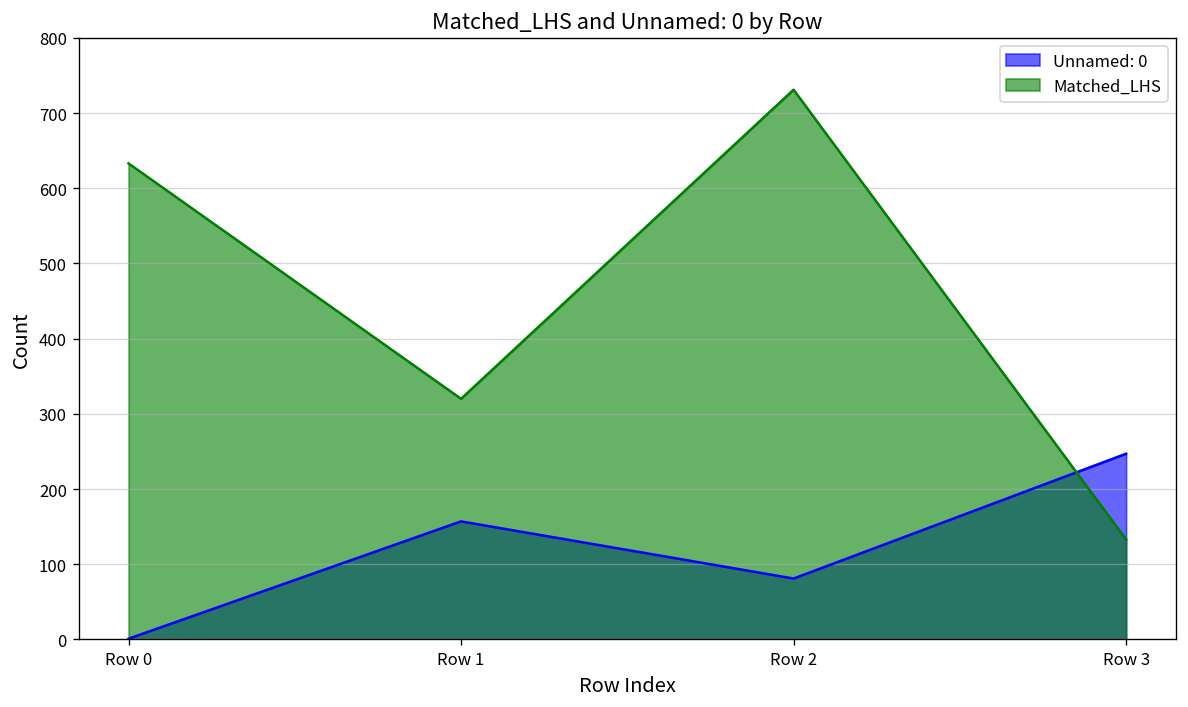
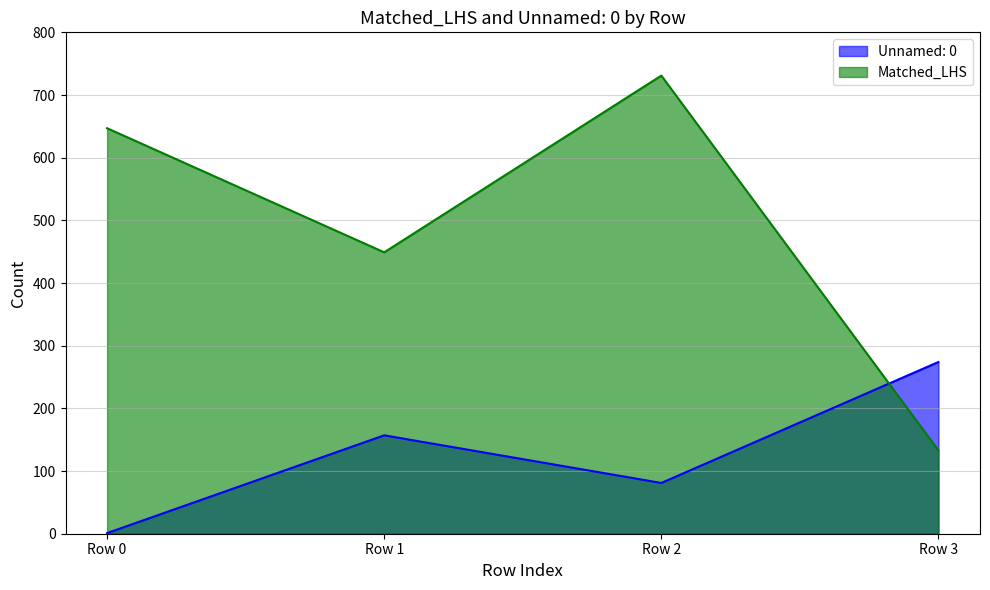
Matched_LHS, Row 0: 630 -> 650
Matched_LHS, Row 1: 320 -> 450
Unnamed: 0, Row 3: 250 -> 270
